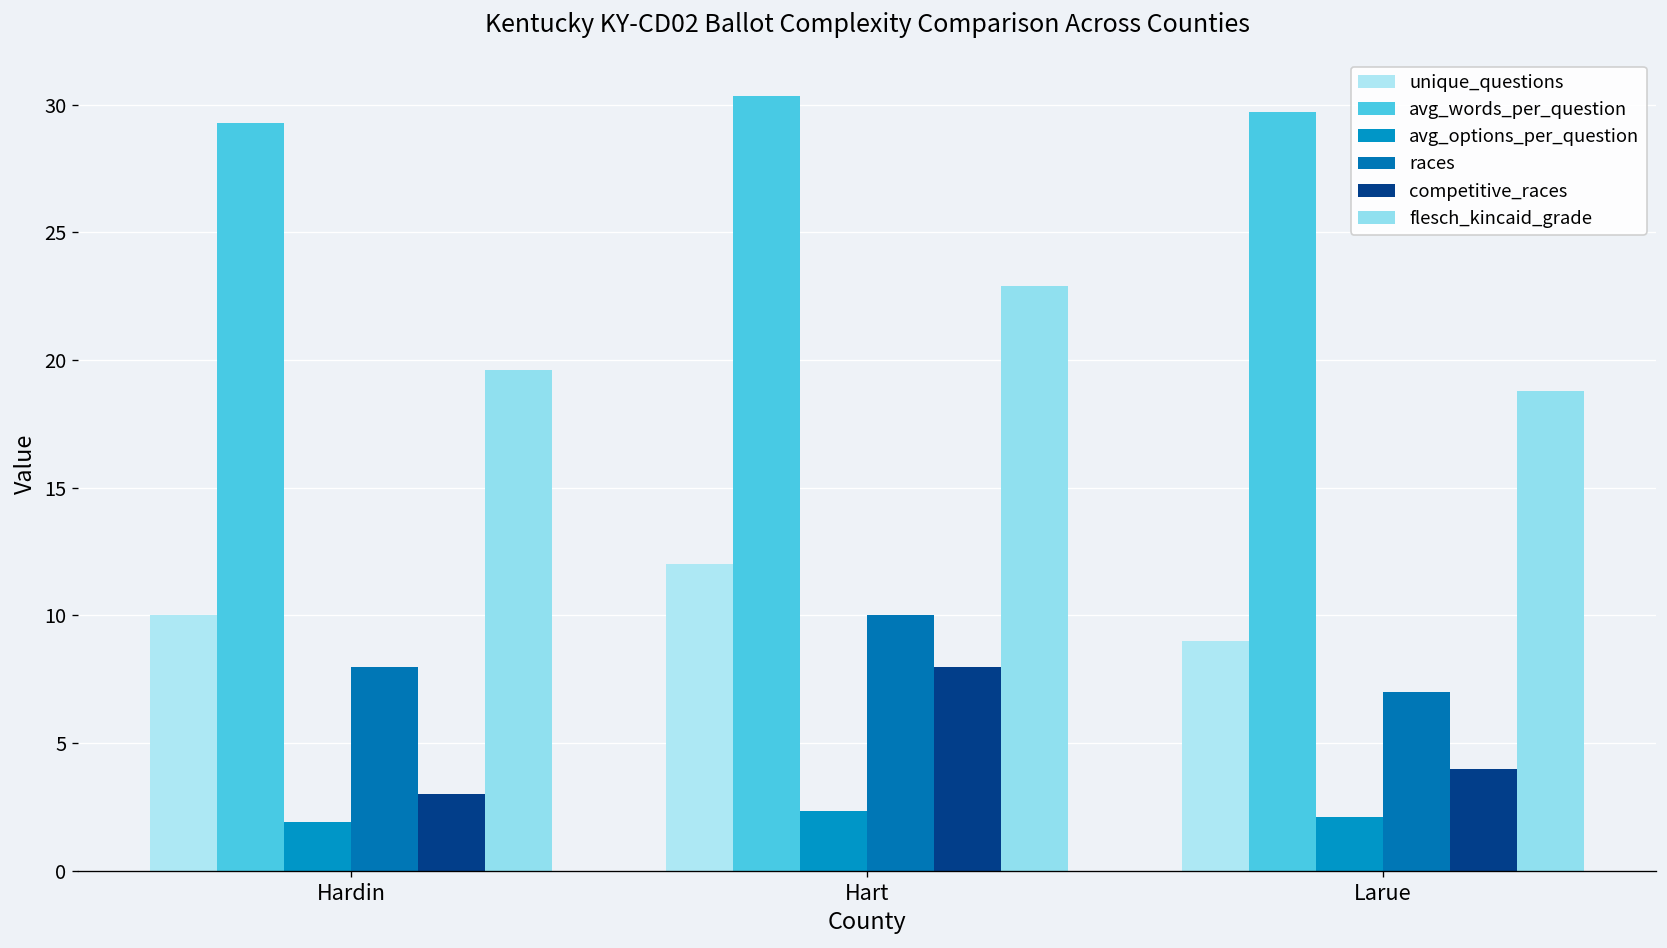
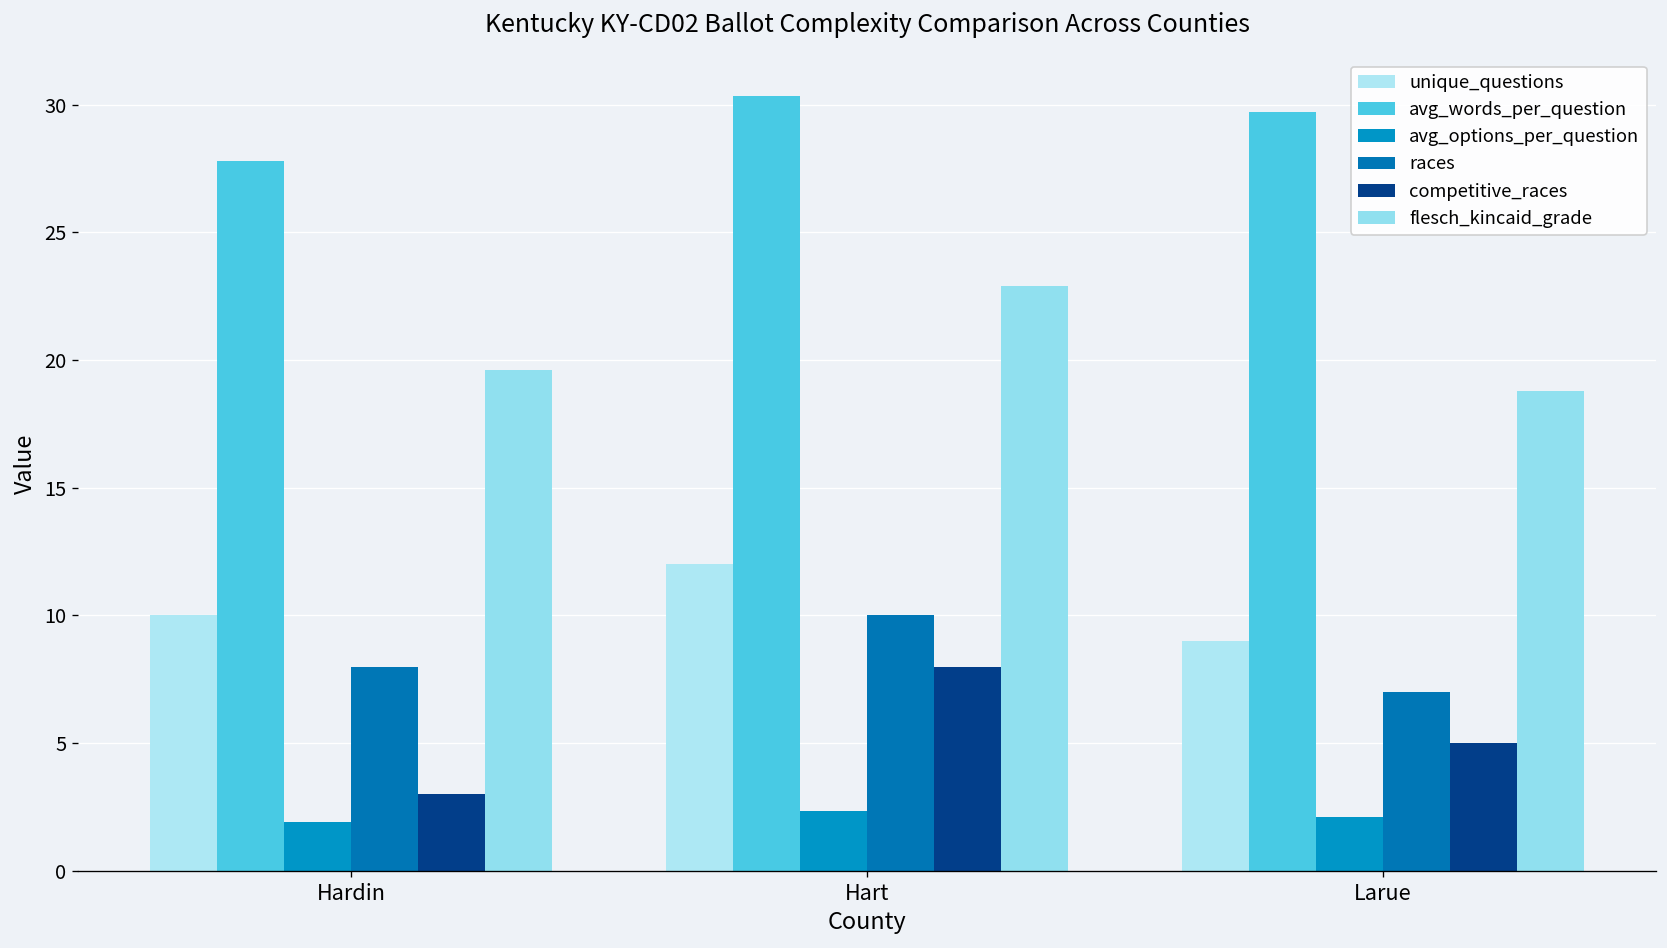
avg_words_per_question, Hardin: 29.3 -> 27.8
competitive_races, Larue: 4 -> 5
